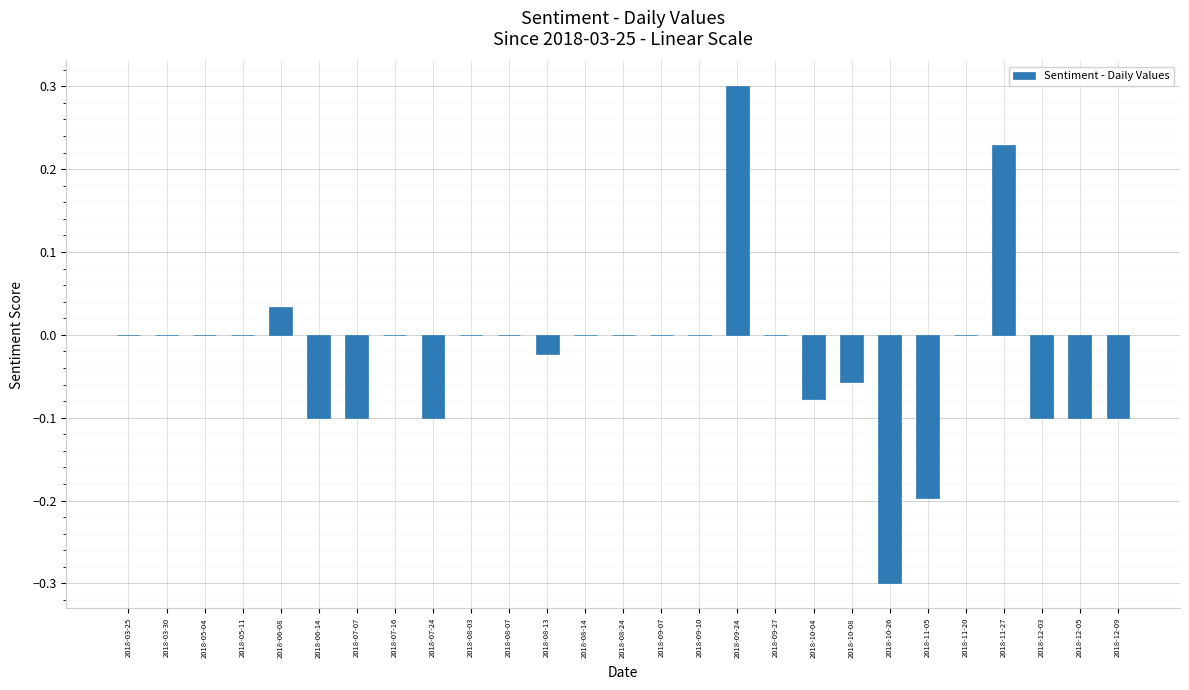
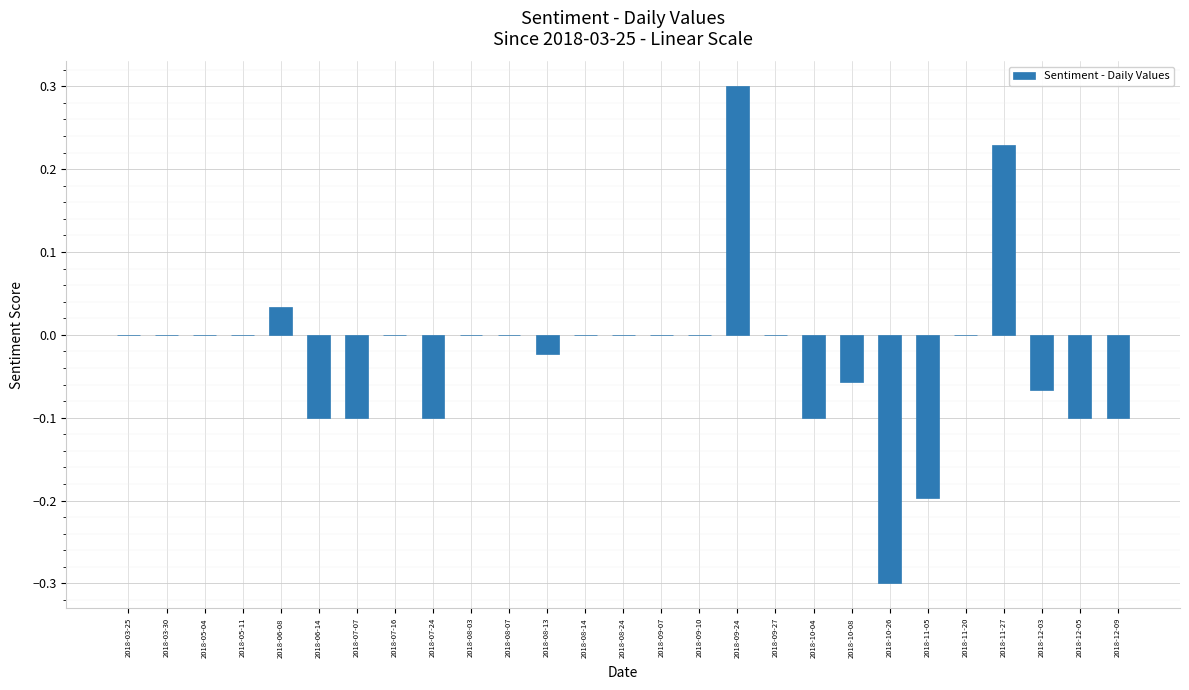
2018-10-04: -0.08 -> -0.10
2018-12-03: -0.10 -> -0.07
